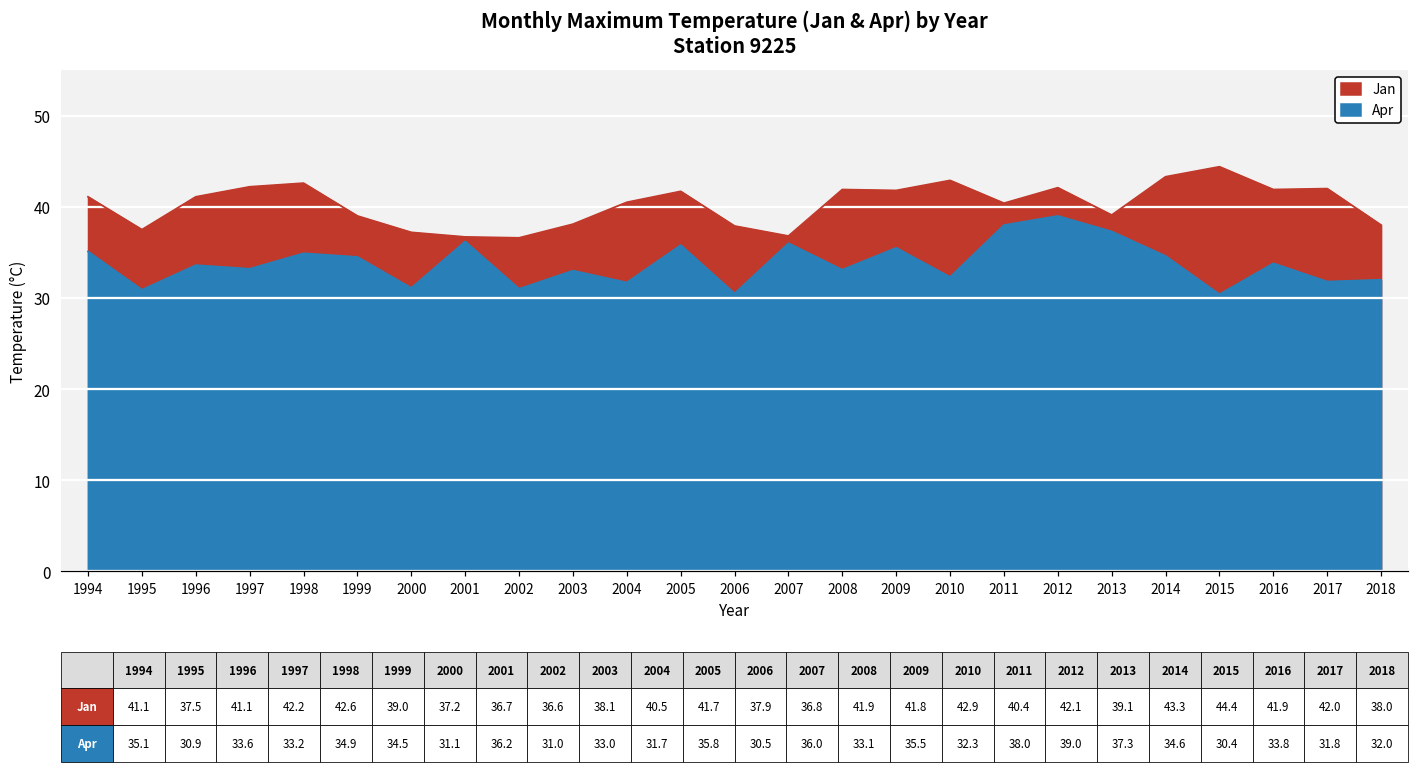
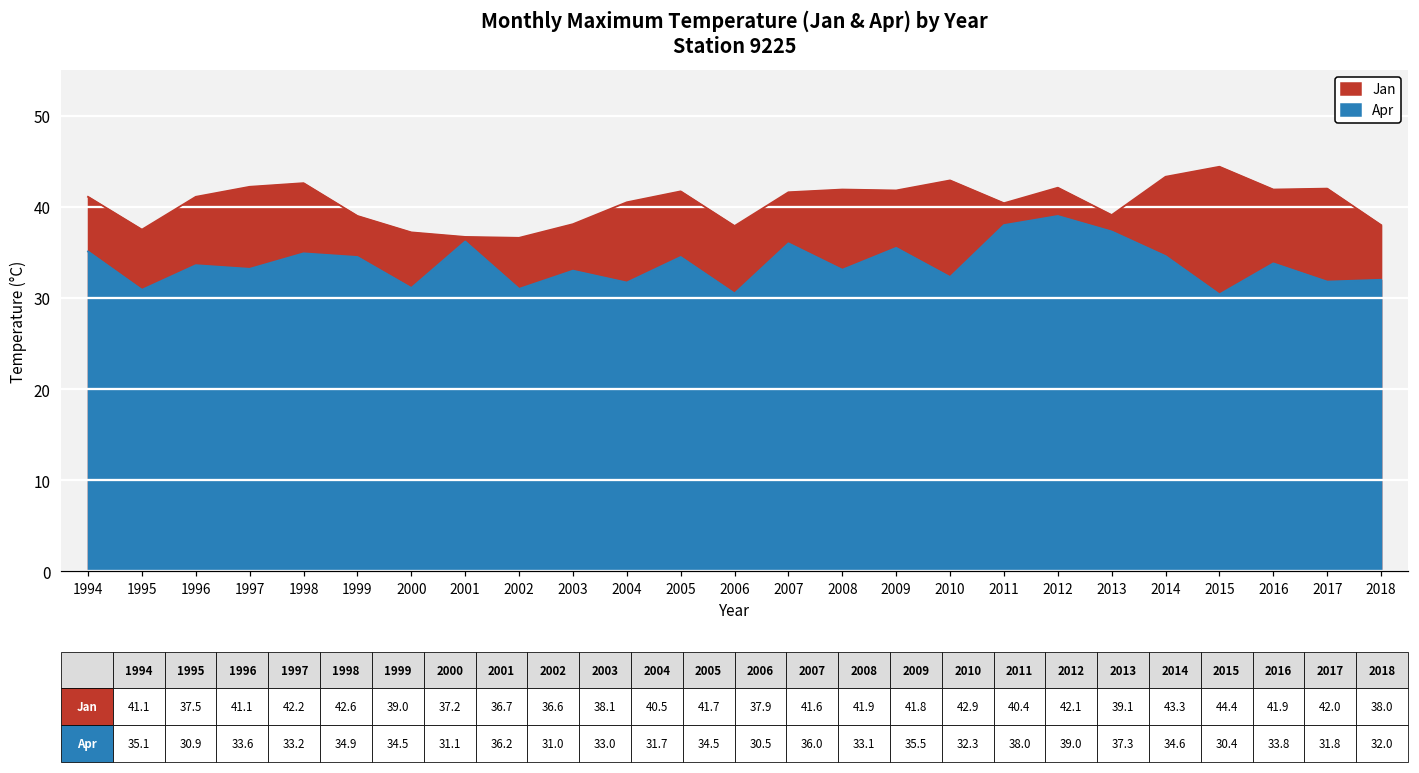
Apr, 2005: 35.8 -> 34.5
Jan, 2007: 36.8 -> 41.6
